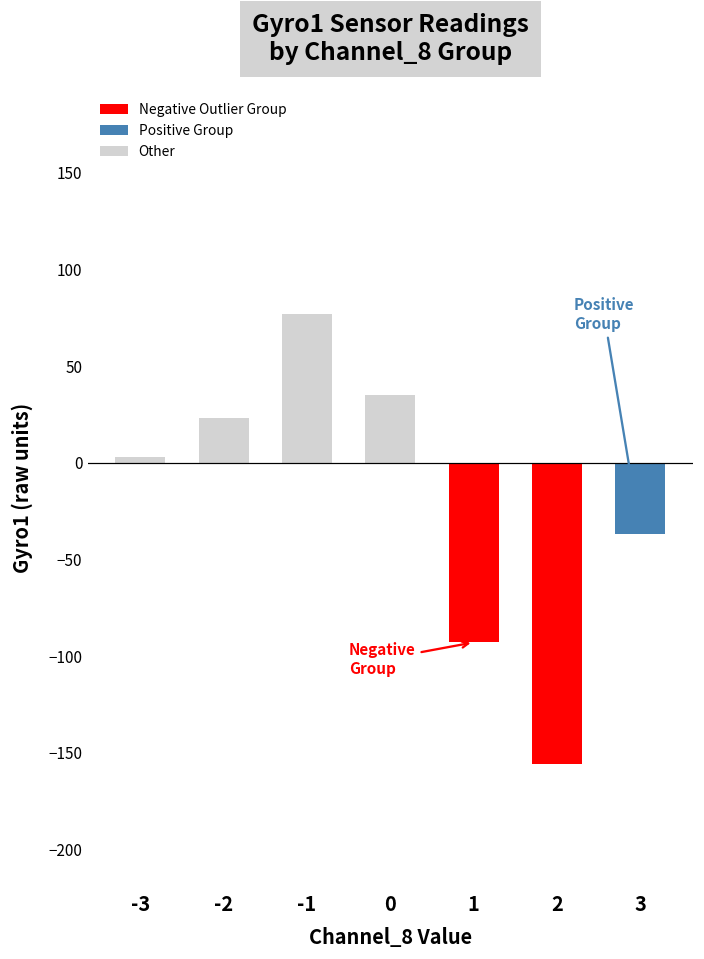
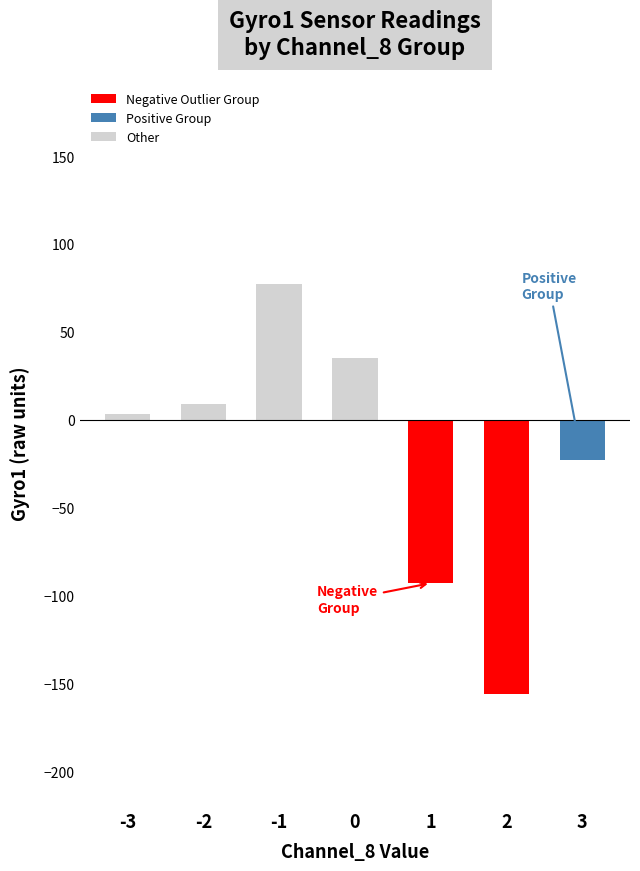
-2: 23 -> 9
3: -37 -> -23
